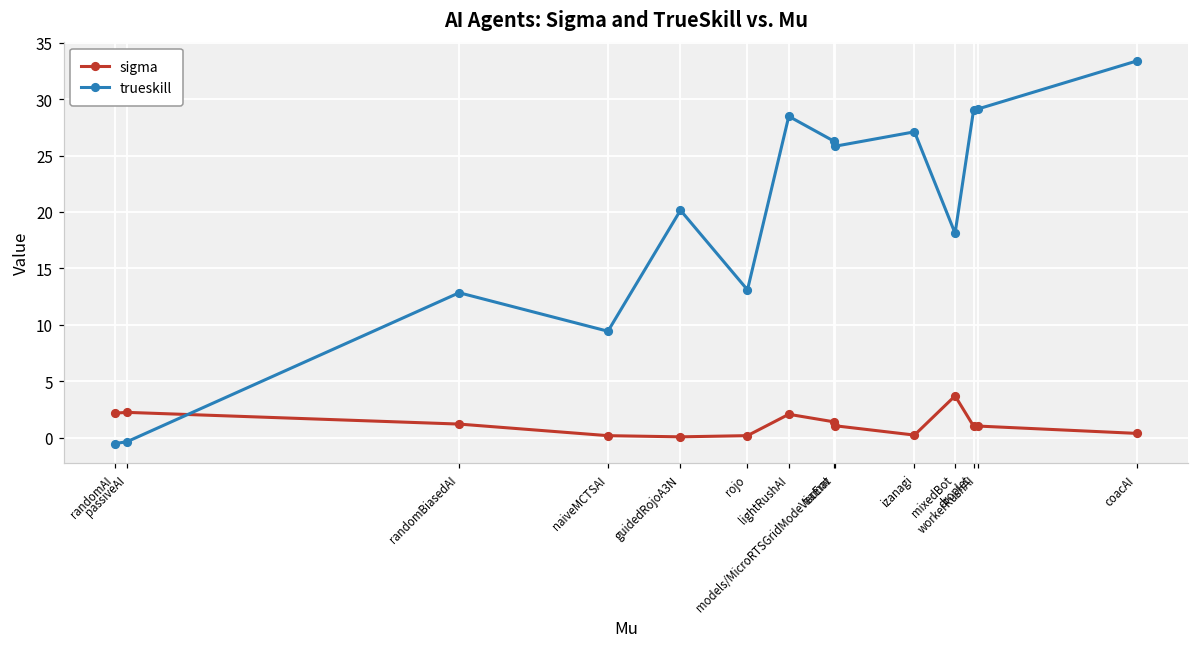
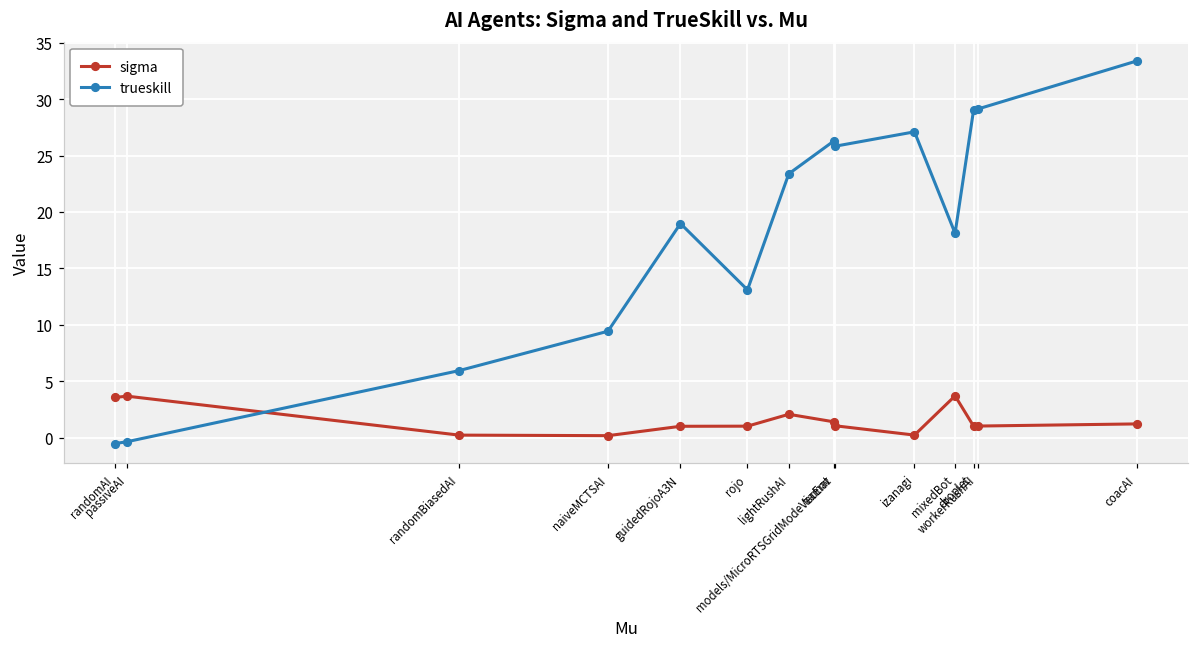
sigma, randomAI: 2.2 -> 3.5
sigma, passiveAI: 2.2 -> 3.7
sigma, randomBiasedAI: 1.2 -> 0.2
trueskill, randomBiasedAI: 12.8 -> 5.9
sigma, guidedRojoA3N: 0.1 -> 1.0
trueskill, guidedRojoA3N: 20.2 -> 19.0
sigma, rojo: 0.2 -> 1.0
trueskill, lightRushAI: 28.5 -> 23.4
sigma, coacAI: 0.4 -> 1.2
